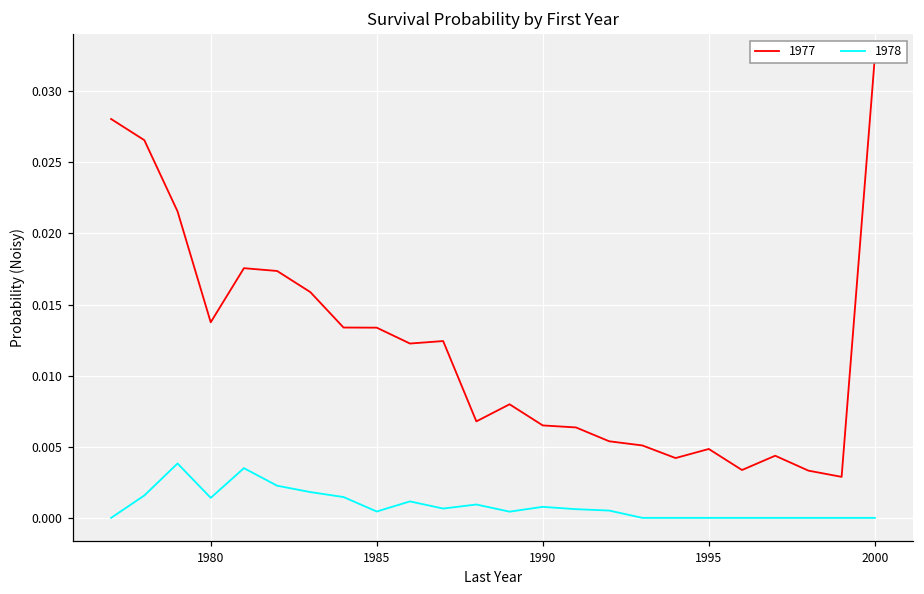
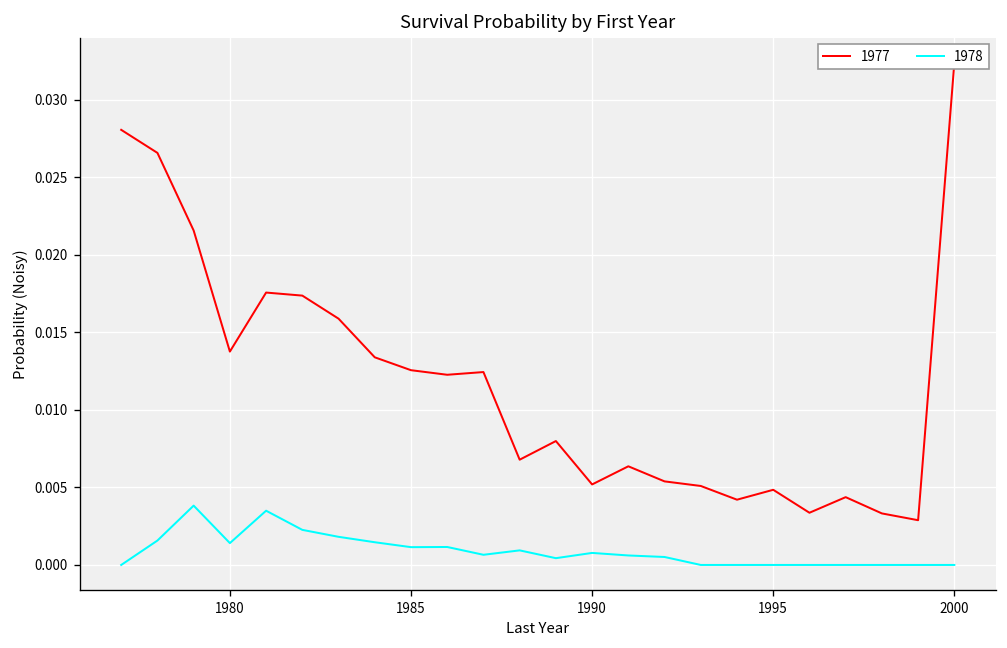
1977, 1985: 0.0134 -> 0.0126
1978, 1985: 0.0004 -> 0.0011
1977, 1990: 0.0065 -> 0.0052
